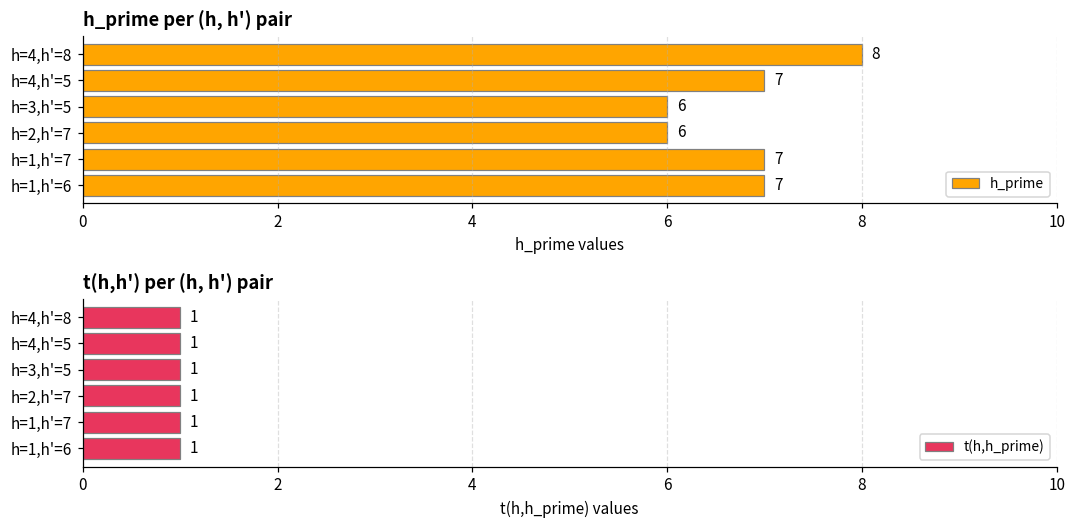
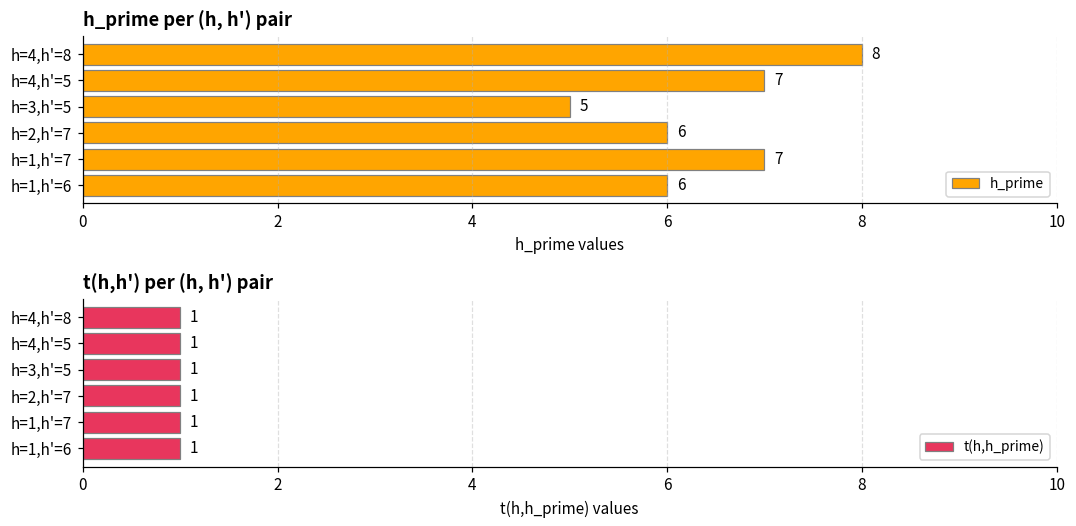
h_prime per (h, h') pair, h=3,h'=5: 6 -> 5
h_prime per (h, h') pair, h=1,h'=6: 7 -> 6
